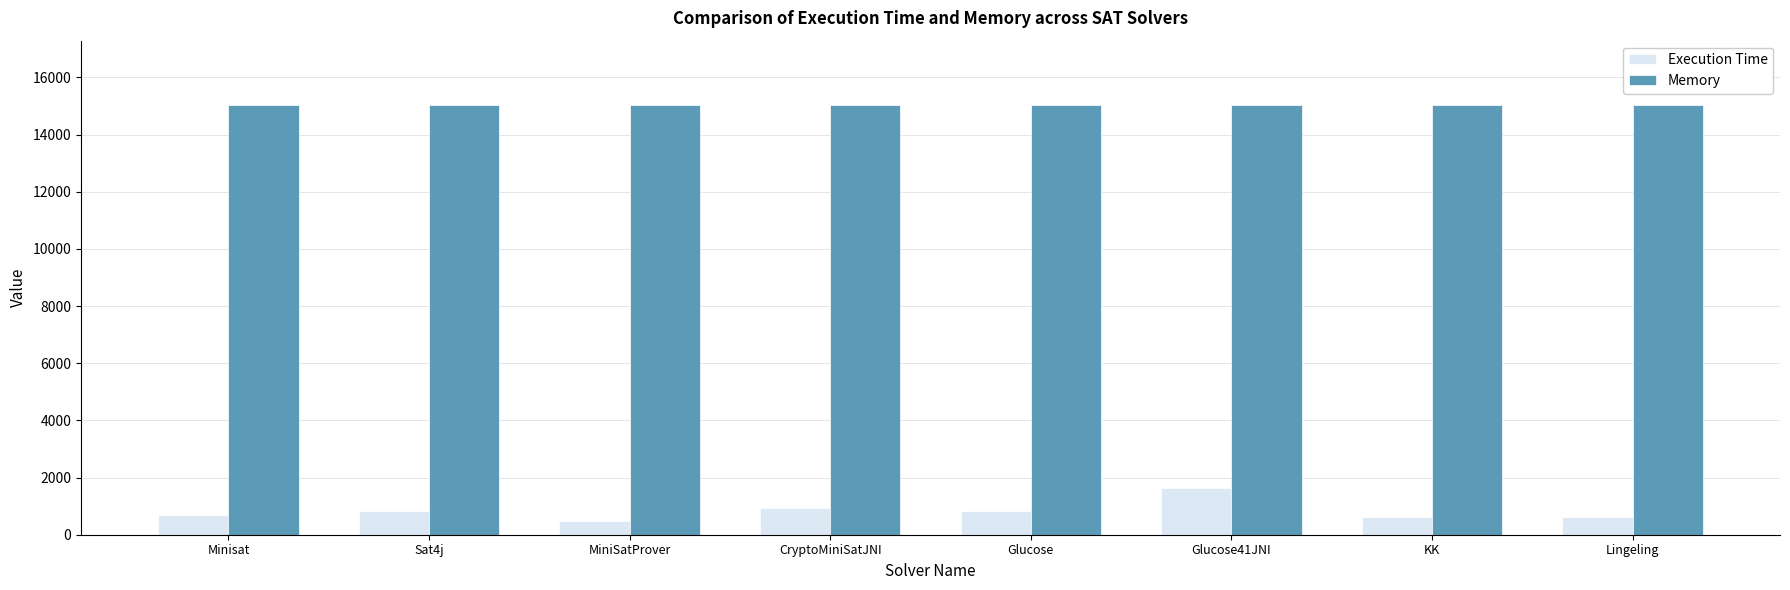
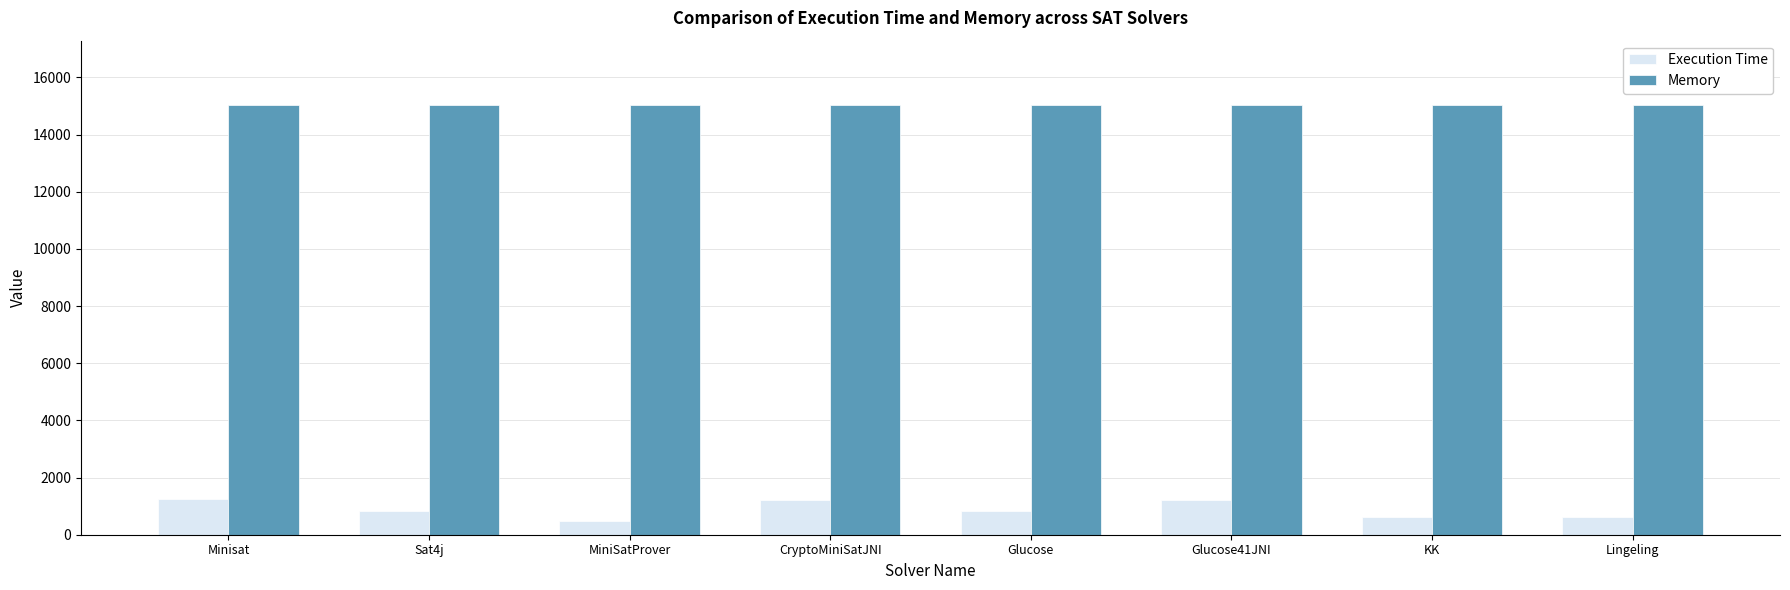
Execution Time, Minisat: 700 -> 1300
Execution Time, CryptoMiniSatJNI: 900 -> 1200
Execution Time, Glucose41JNI: 1600 -> 1200
